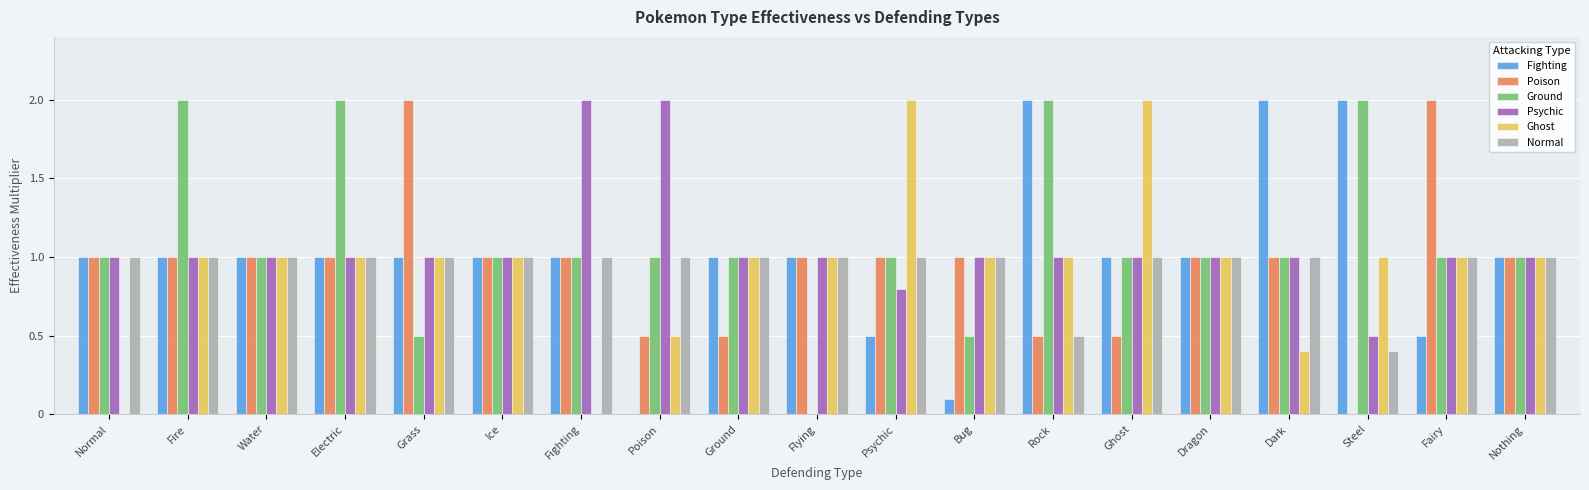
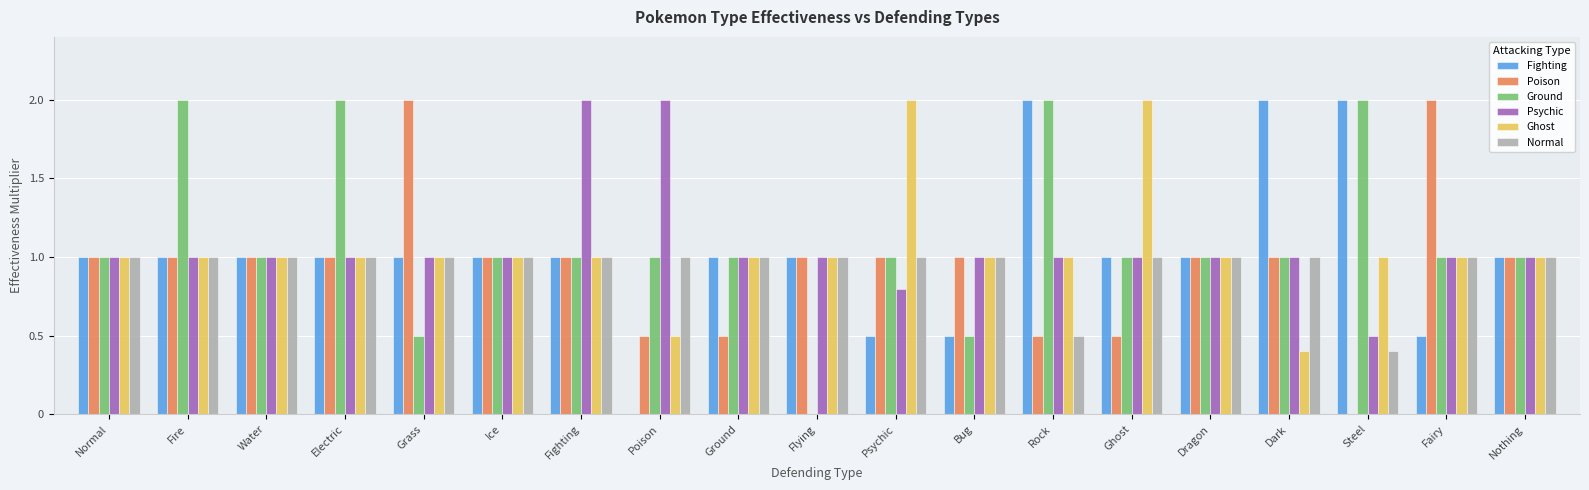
Ghost, Normal: 0 -> 1
Ghost, Fighting: 0 -> 1
Fighting, Bug: 0.1 -> 0.5
